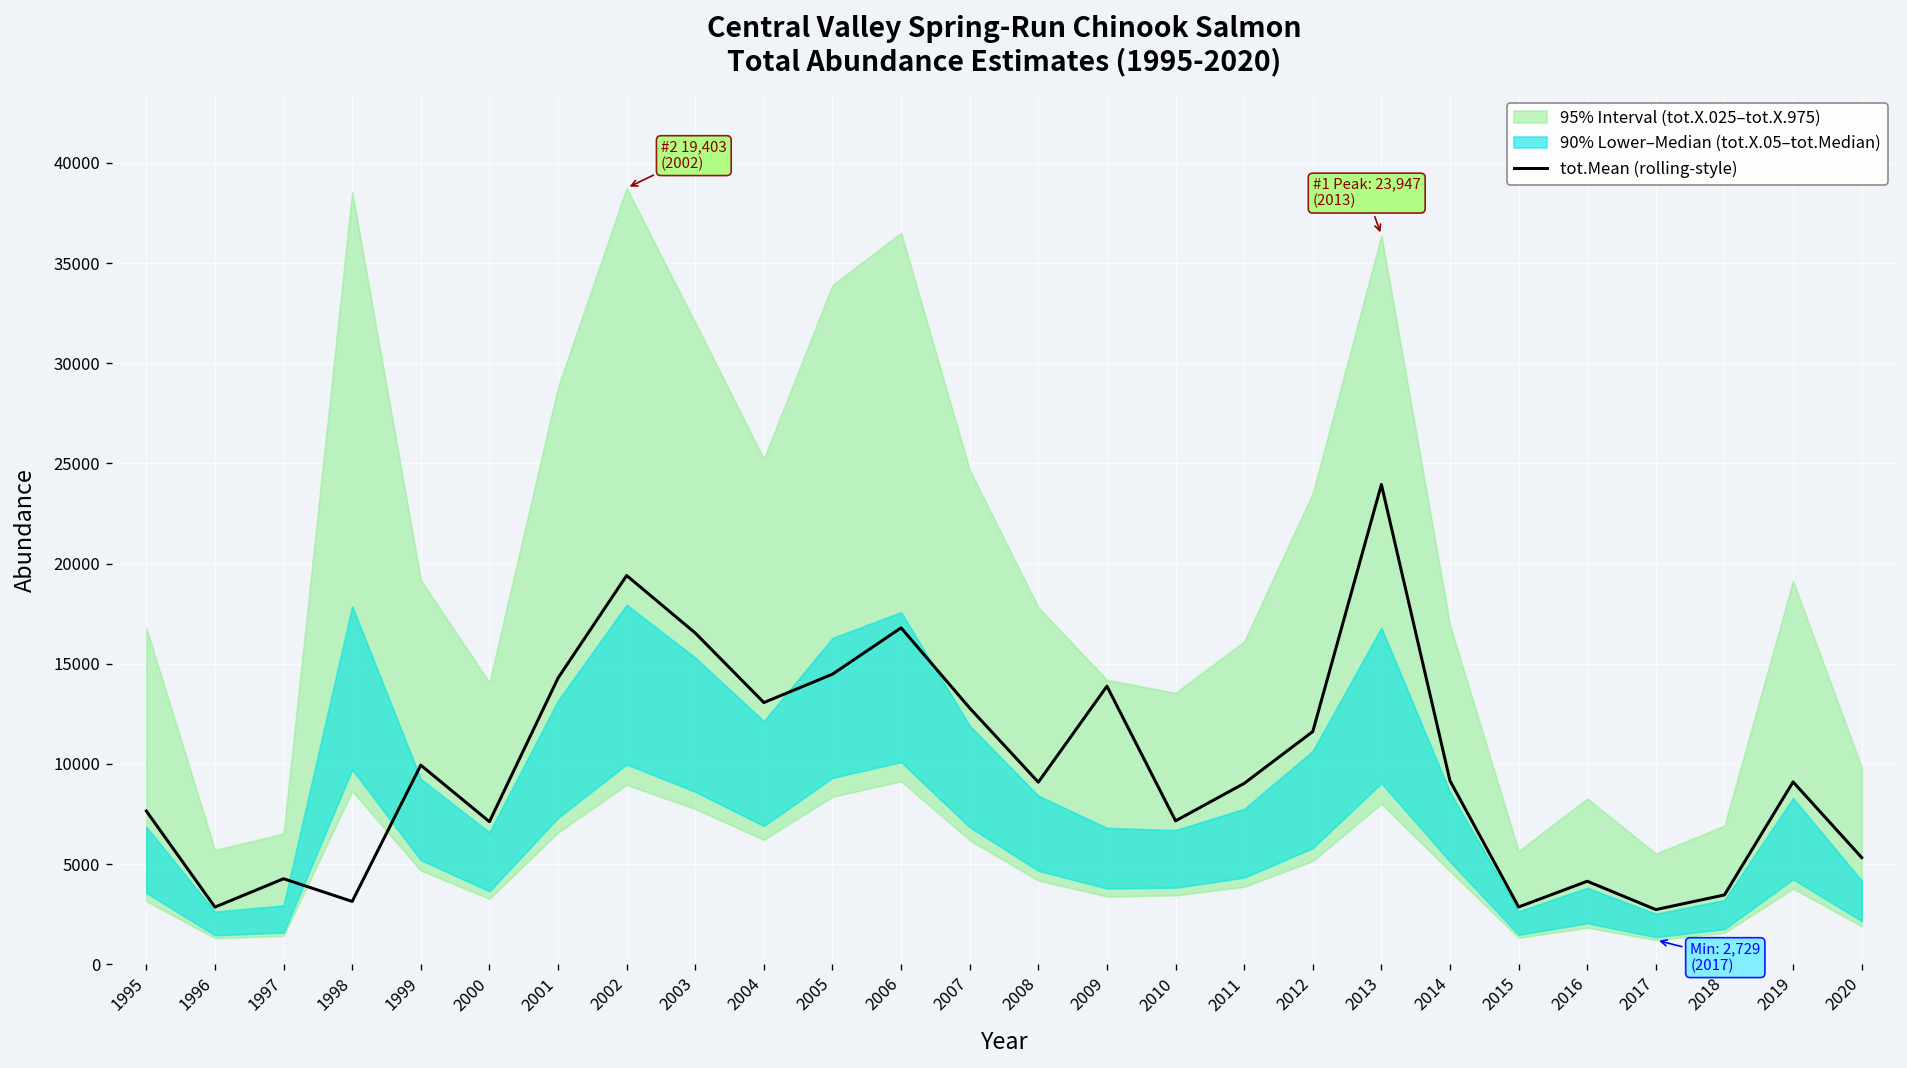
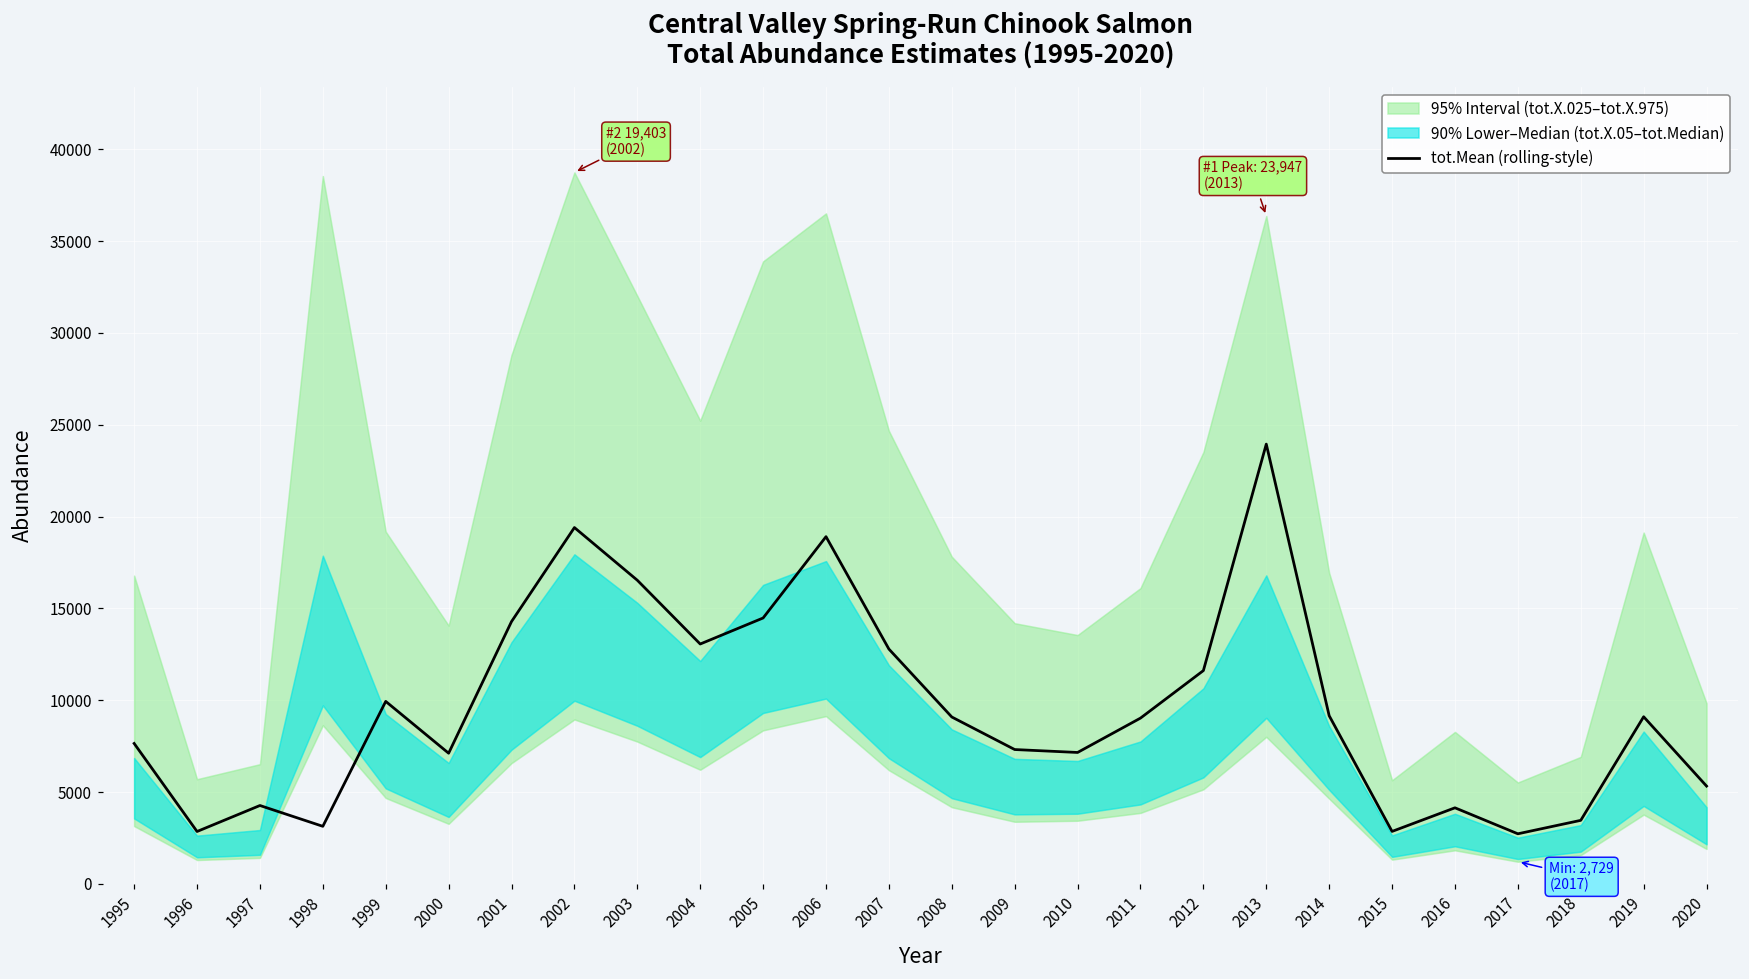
tot.Mean (rolling-style), 2006: 16800 -> 18900
tot.Mean (rolling-style), 2009: 13900 -> 7300
